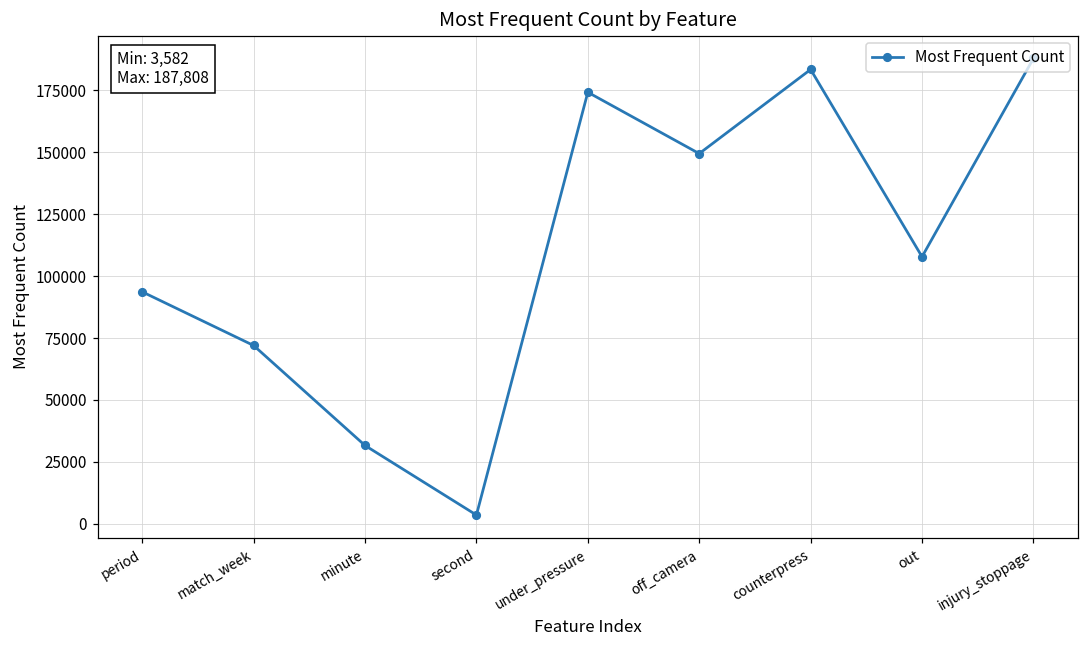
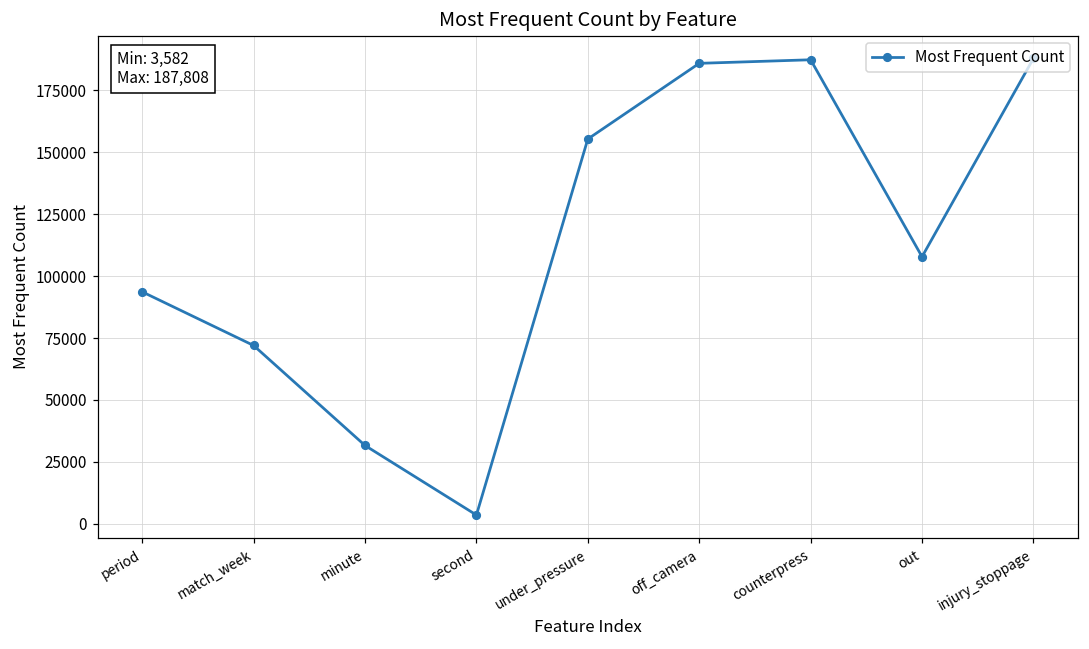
under_pressure: 174000 -> 155000
off_camera: 149000 -> 186000
counterpress: 183000 -> 187000
